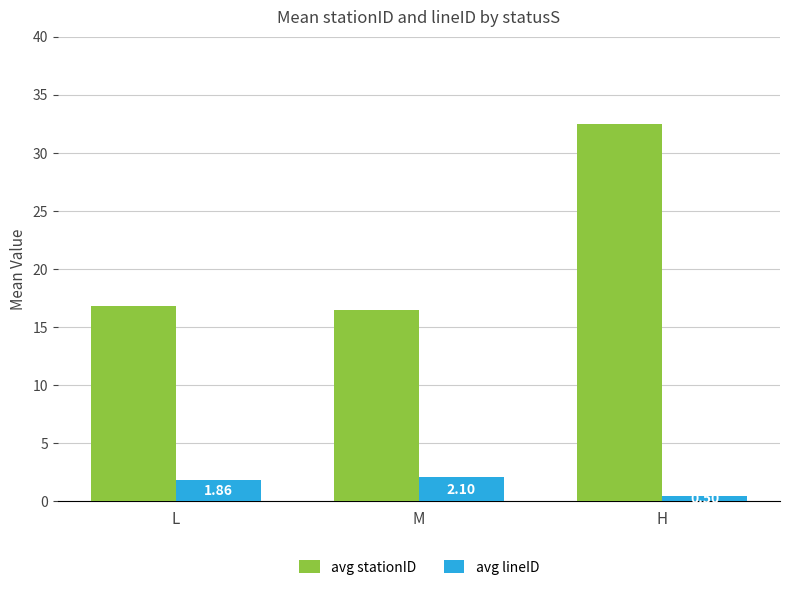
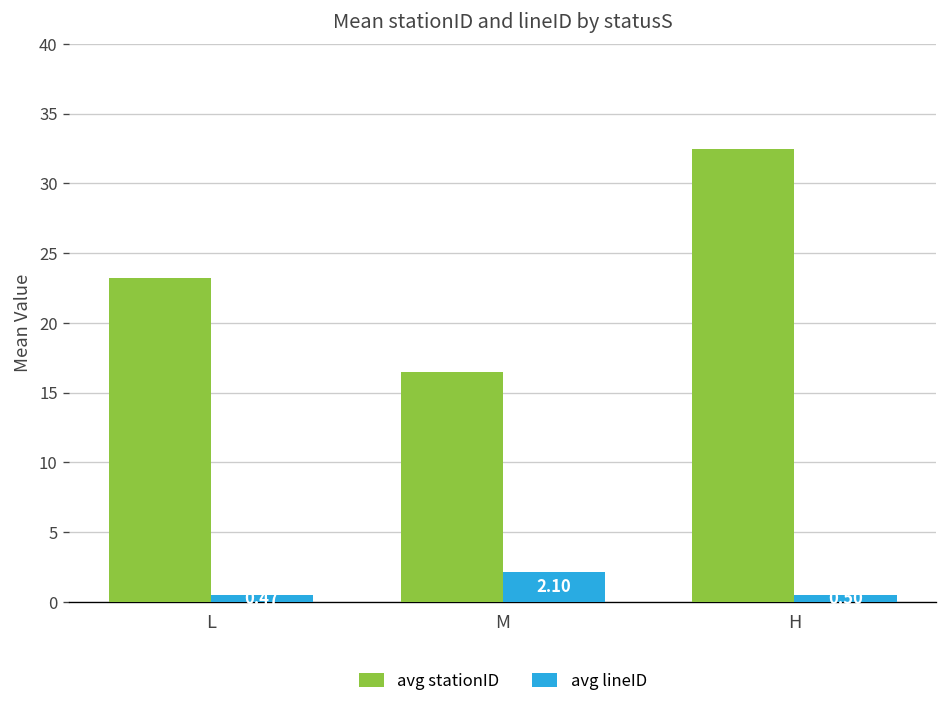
avg stationID, L: 16.8 -> 23.2
avg lineID, L: 1.9 -> 0.5
